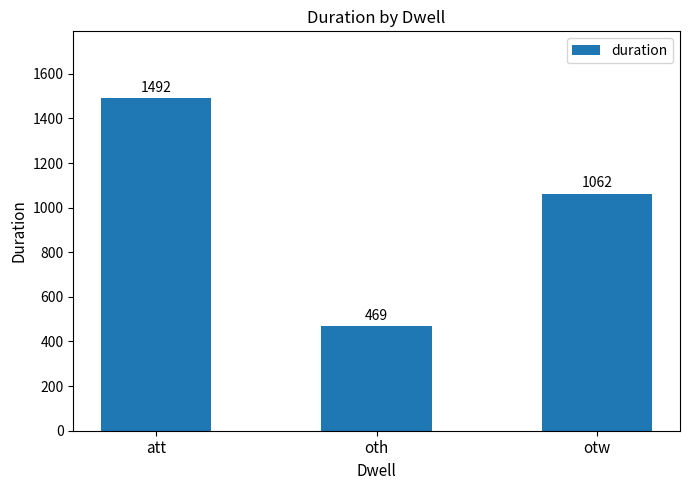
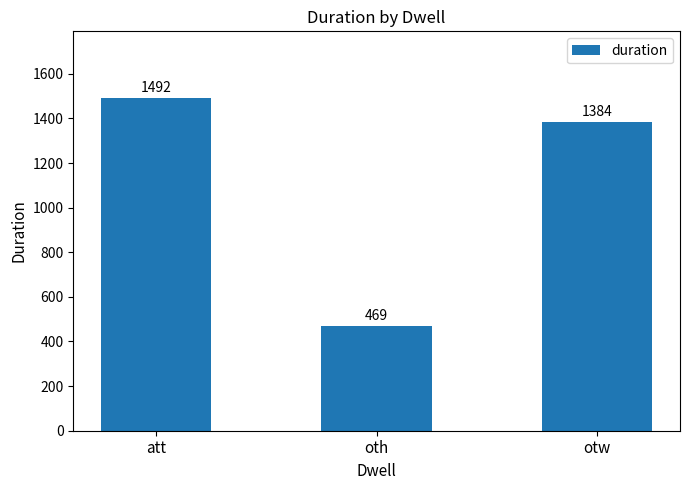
otw: 1062 -> 1384
